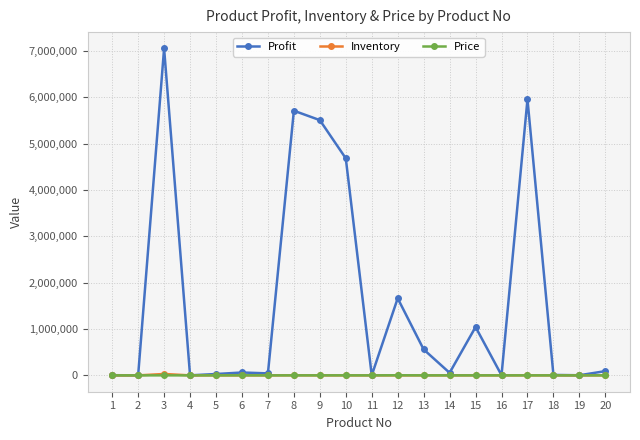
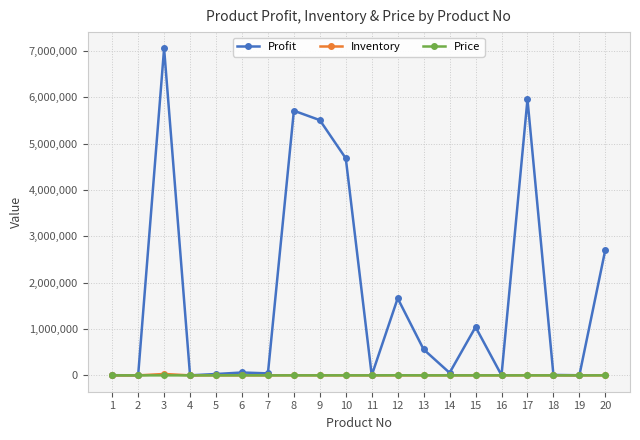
Profit, 20: 100,000 -> 2,700,000
